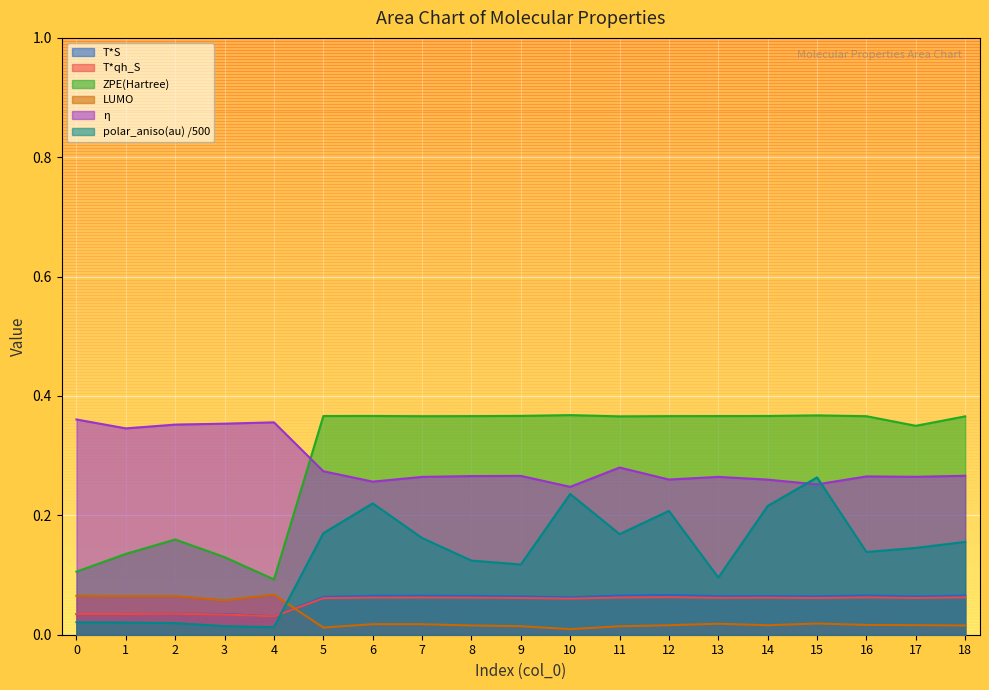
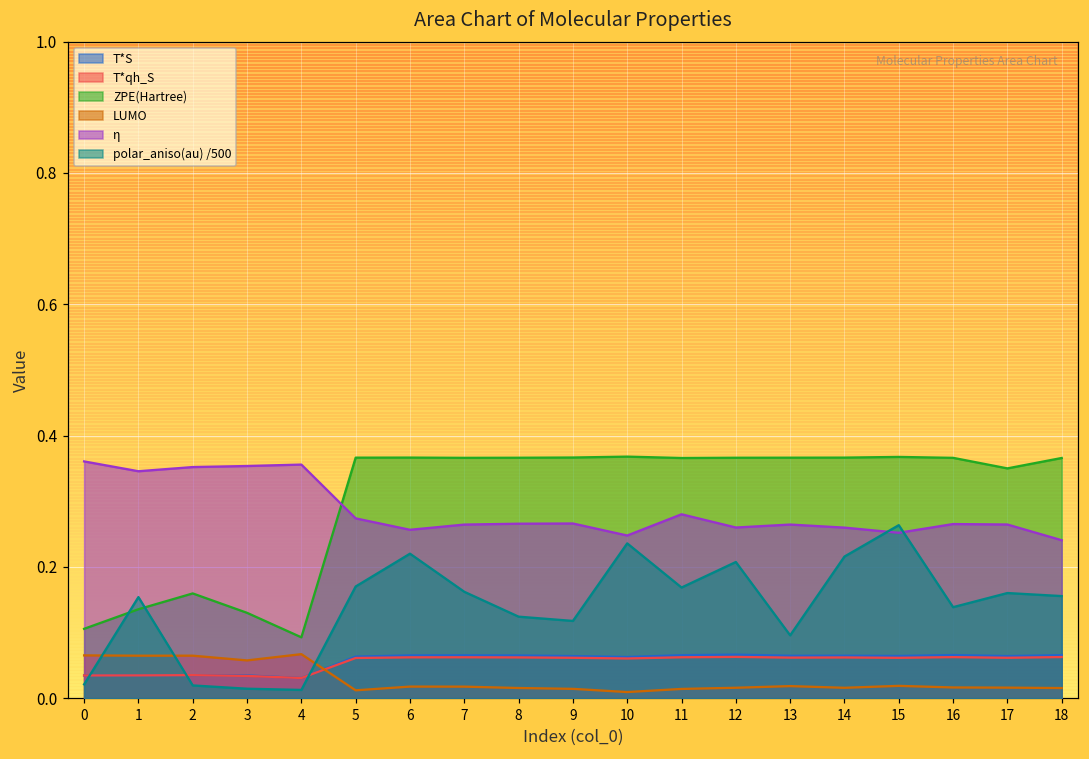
polar_aniso(au) /500, 1: 0.02 -> 0.15
polar_aniso(au) /500, 17: 0.15 -> 0.16
η, 18: 0.27 -> 0.24
